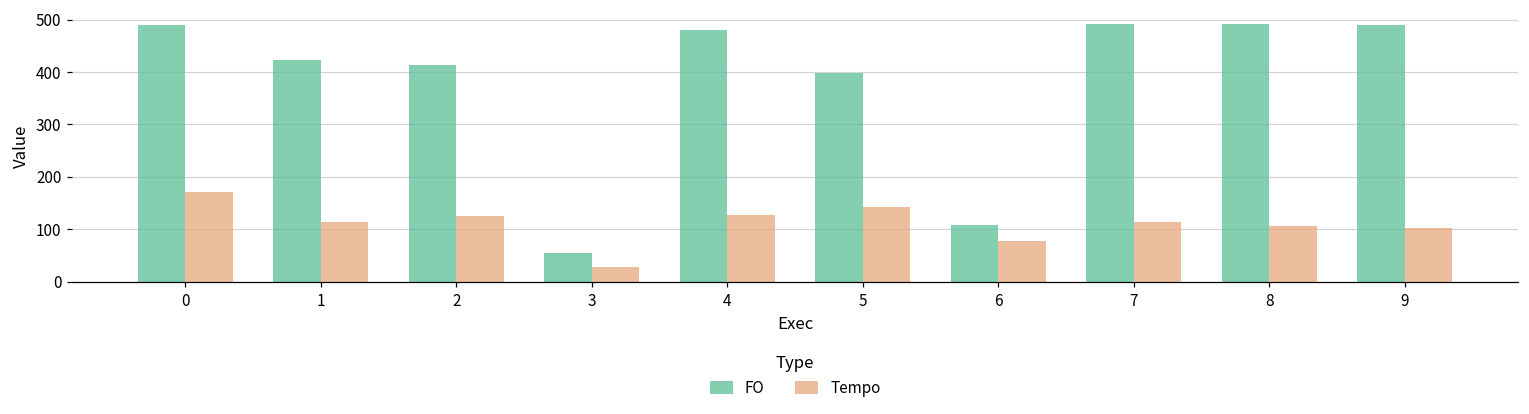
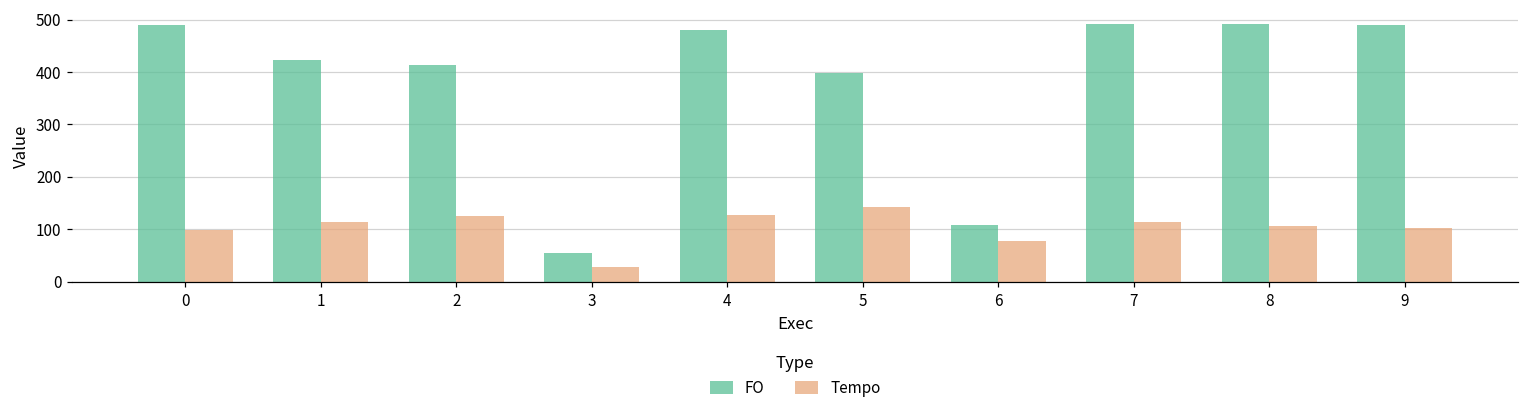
Tempo, 0: 170 -> 100
